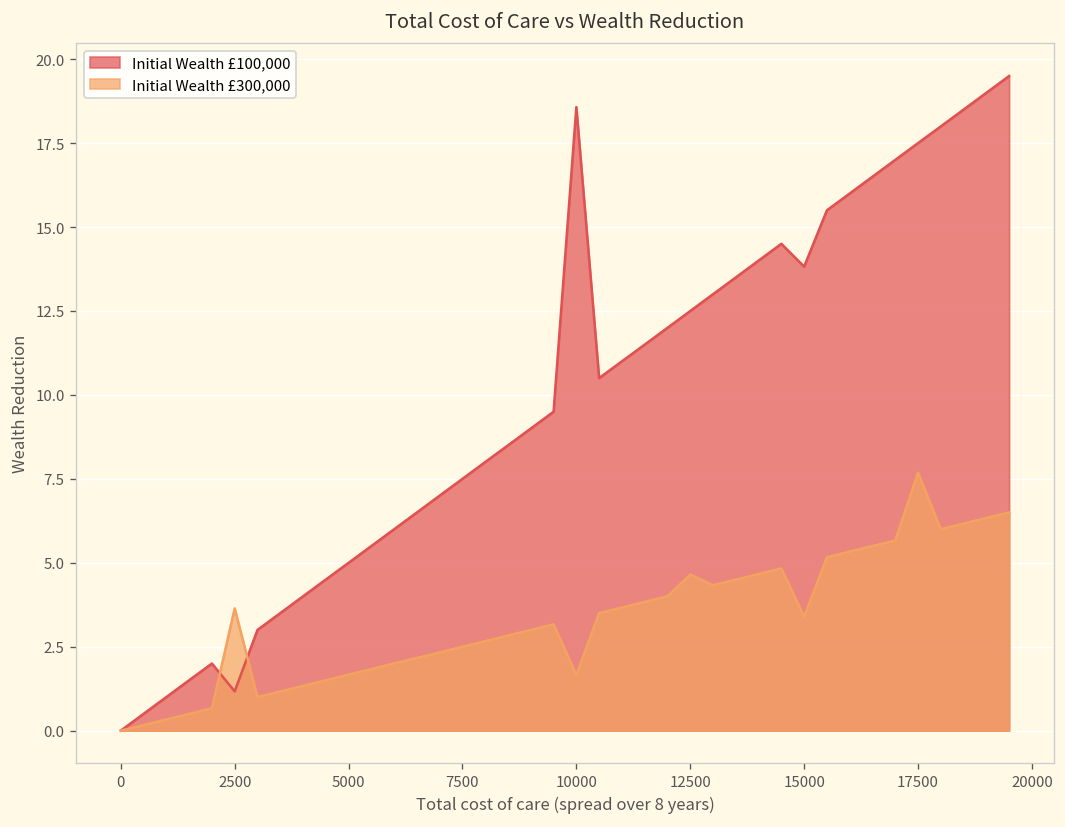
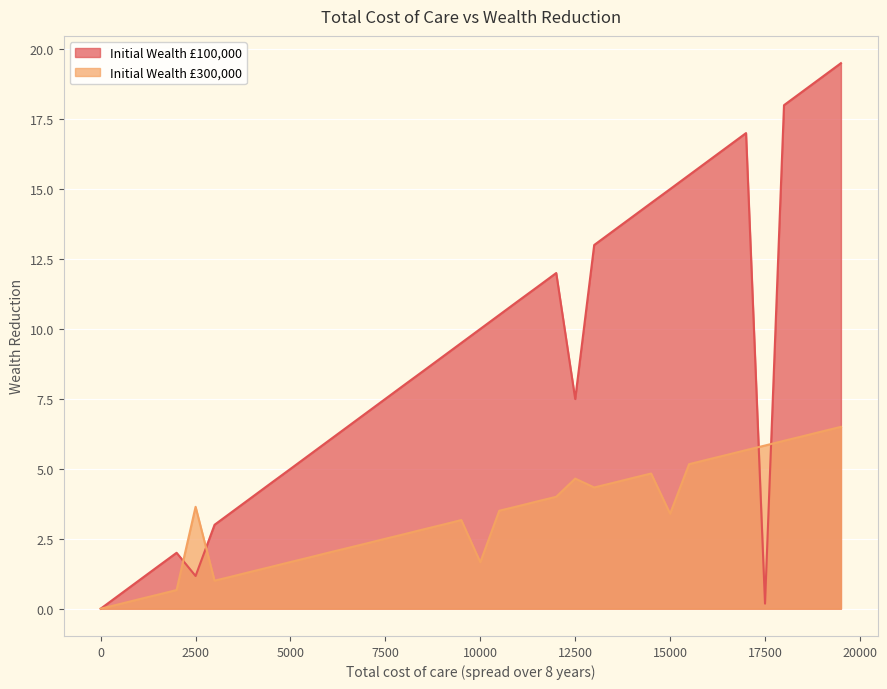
Initial Wealth £100,000, 10000: 18.6 -> 10.0
Initial Wealth £100,000, 12500: 12.5 -> 7.5
Initial Wealth £100,000, 15000: 13.8 -> 15.0
Initial Wealth £100,000, 17500: 17.5 -> 0.2
Initial Wealth £300,000, 17500: 7.7 -> 5.8
